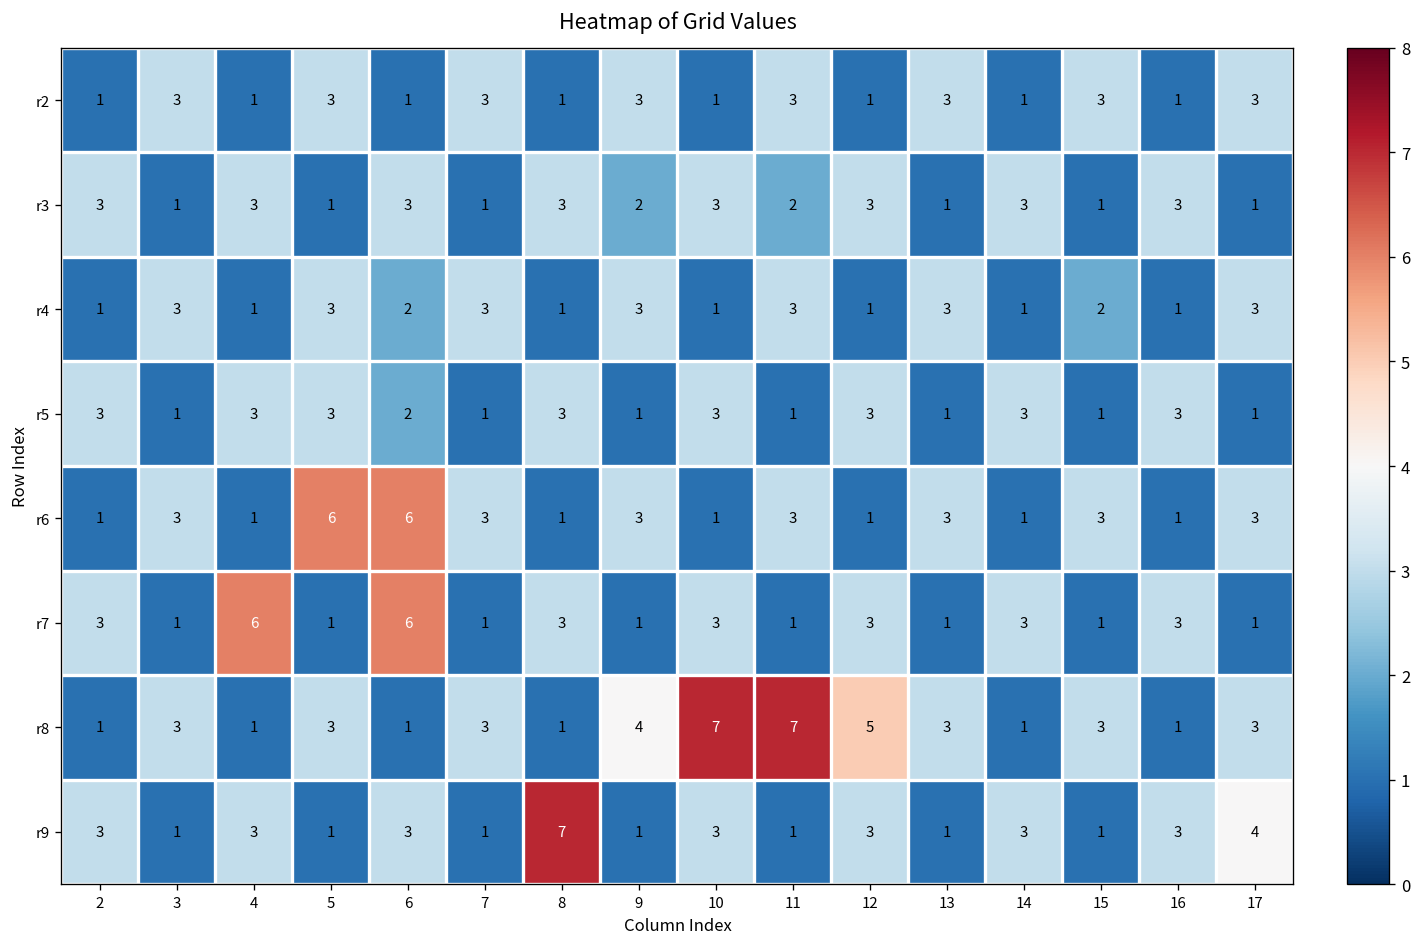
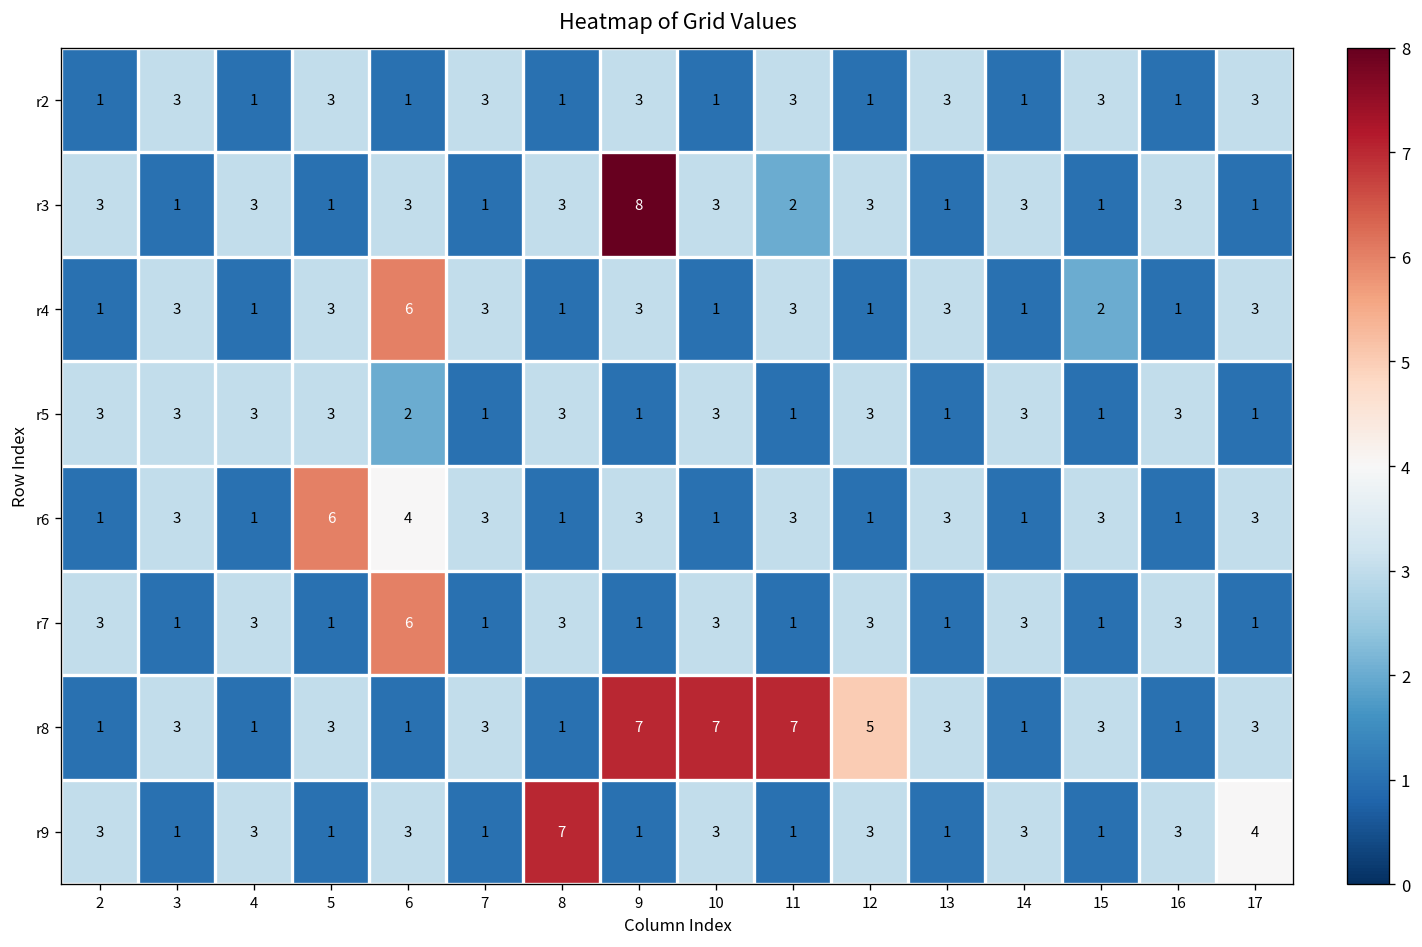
r3, 9: 2 -> 8
r4, 6: 2 -> 6
r5, 3: 1 -> 3
r6, 6: 6 -> 4
r7, 4: 6 -> 3
r8, 9: 4 -> 7
